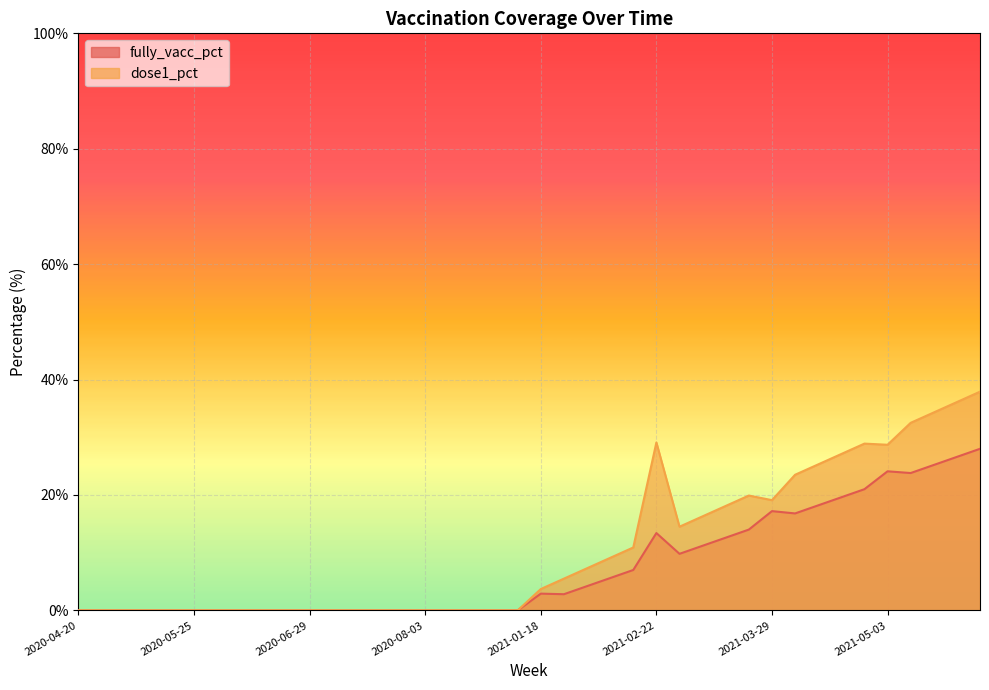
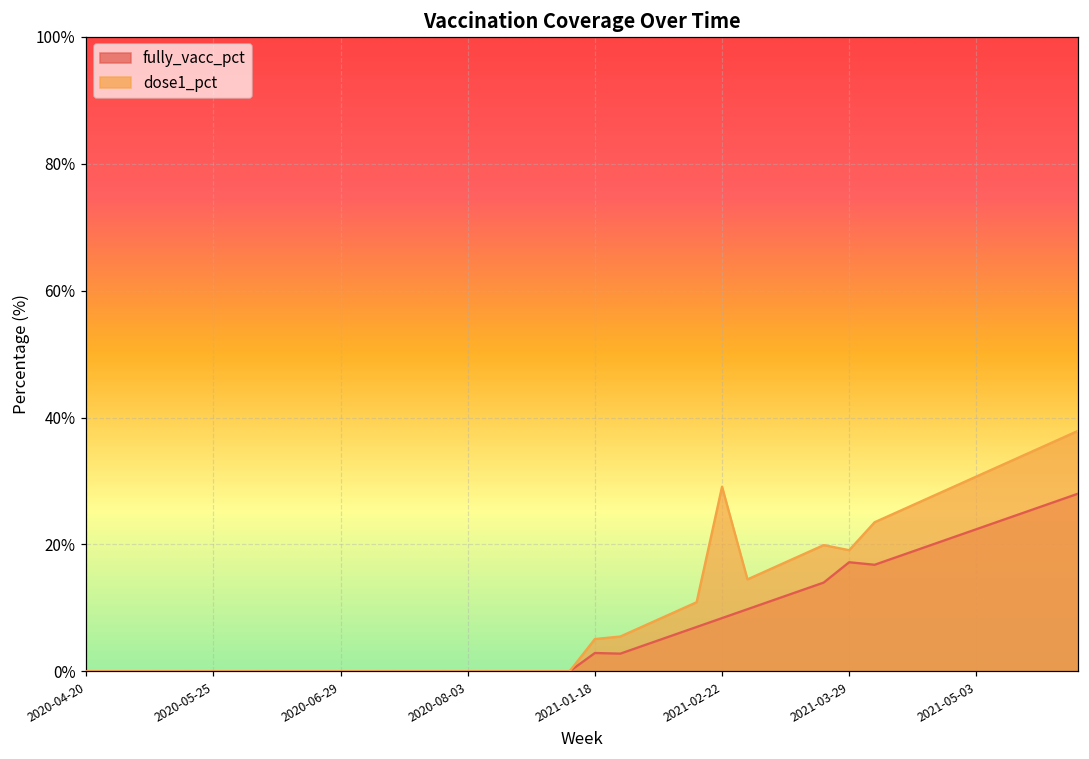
dose1_pct, 2021-01-18: 4% -> 5%
fully_vacc_pct, 2021-02-22: 13% -> 8%
fully_vacc_pct, 2021-05-03: 24% -> 22%
dose1_pct, 2021-05-03: 29% -> 31%
